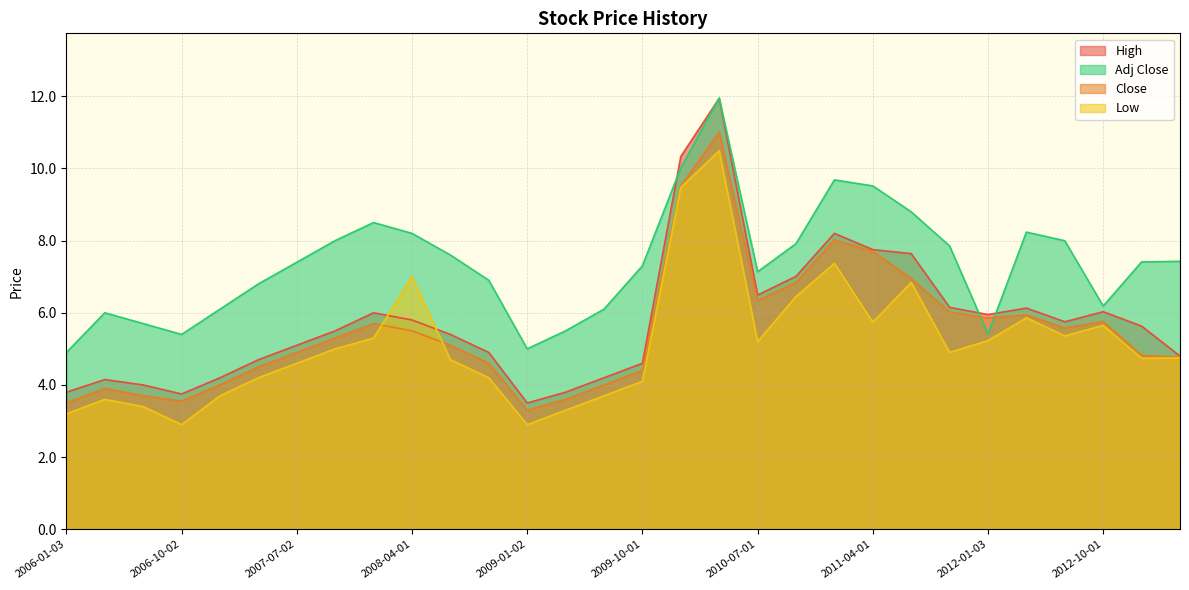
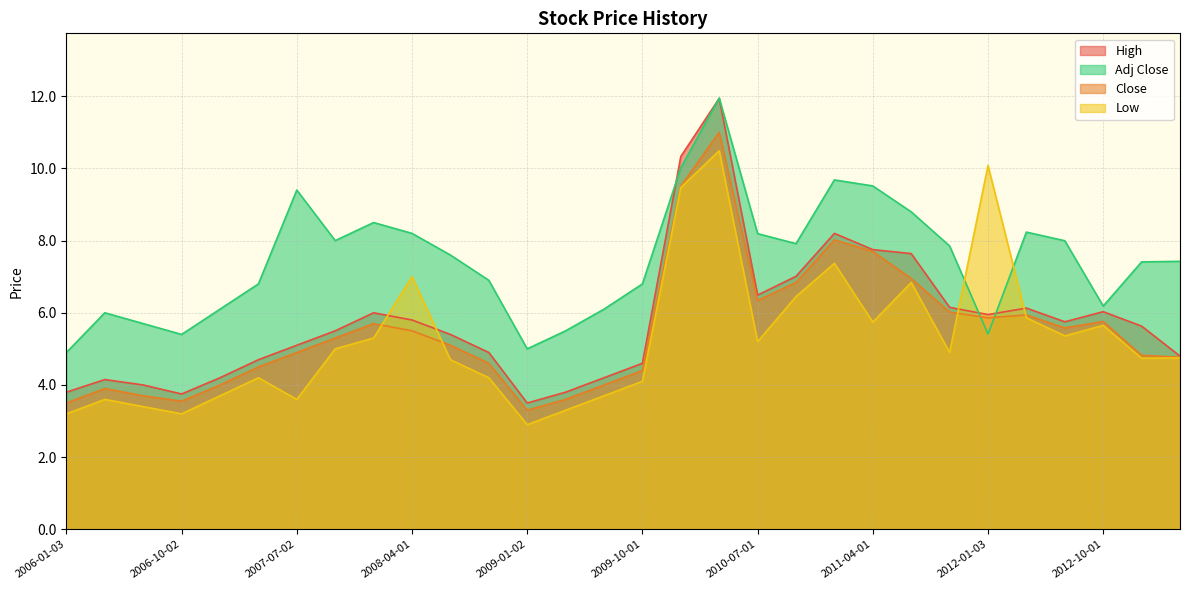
Low, 2006-10-02: 2.9 -> 3.2
Adj Close, 2007-07-02: 7.4 -> 9.4
Low, 2007-07-02: 4.6 -> 3.6
Adj Close, 2009-10-01: 7.3 -> 6.8
Adj Close, 2010-07-01: 7.1 -> 8.2
Low, 2012-01-03: 5.2 -> 10.1
